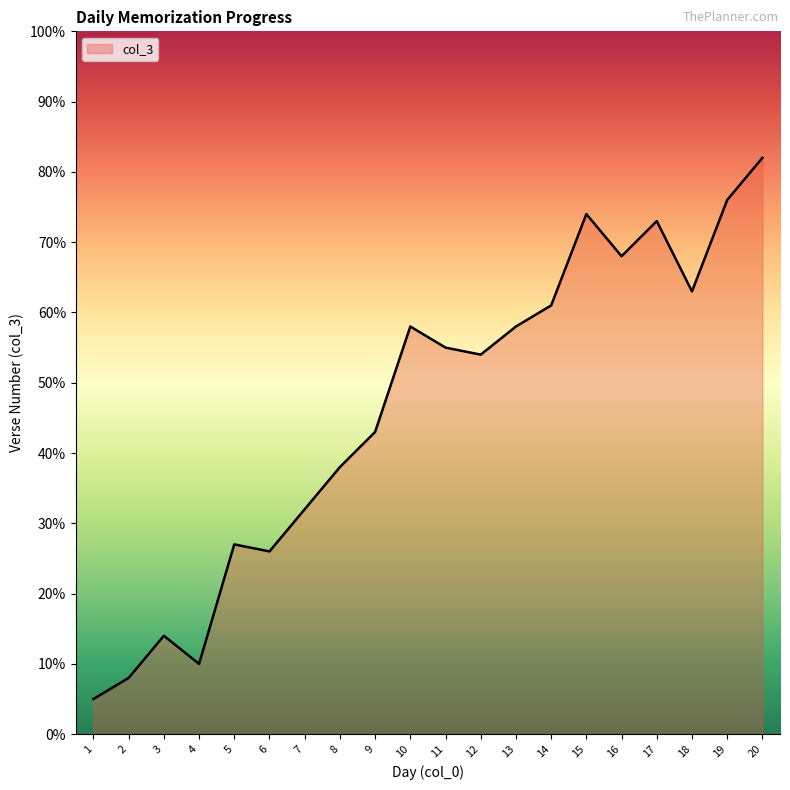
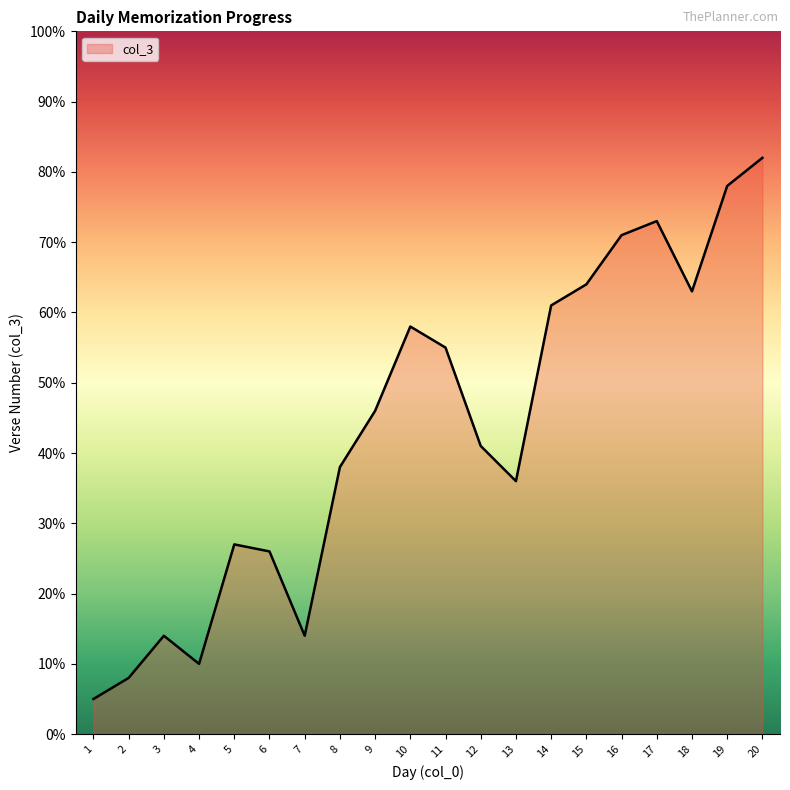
7: 32% -> 14%
9: 43% -> 46%
12: 54% -> 41%
13: 58% -> 36%
15: 74% -> 64%
16: 68% -> 71%
19: 76% -> 78%
